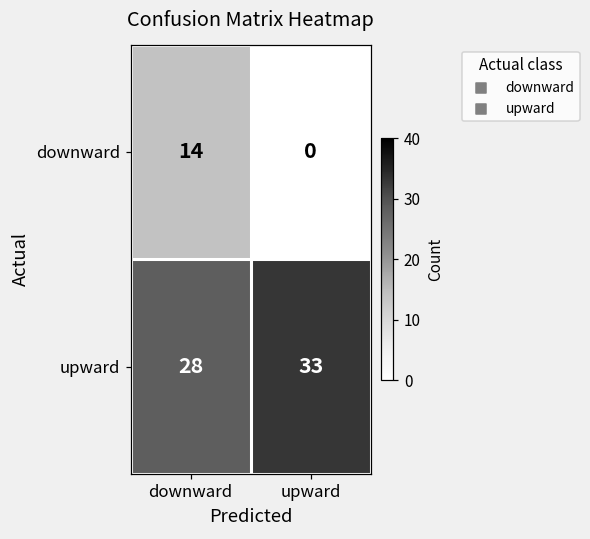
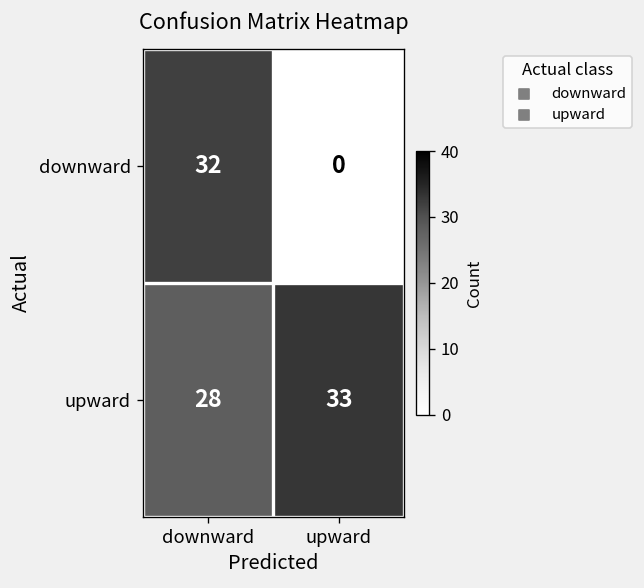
downward, downward: 14 -> 32
